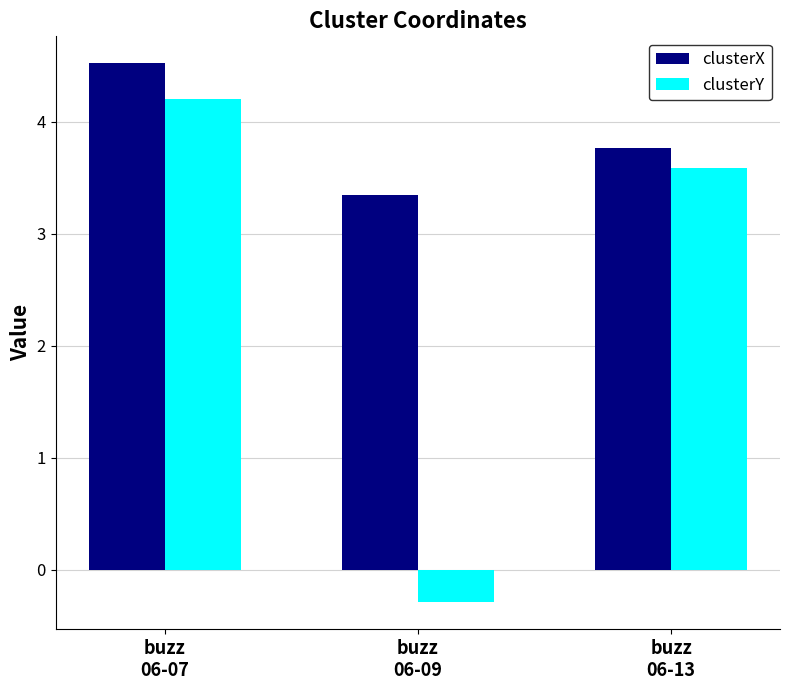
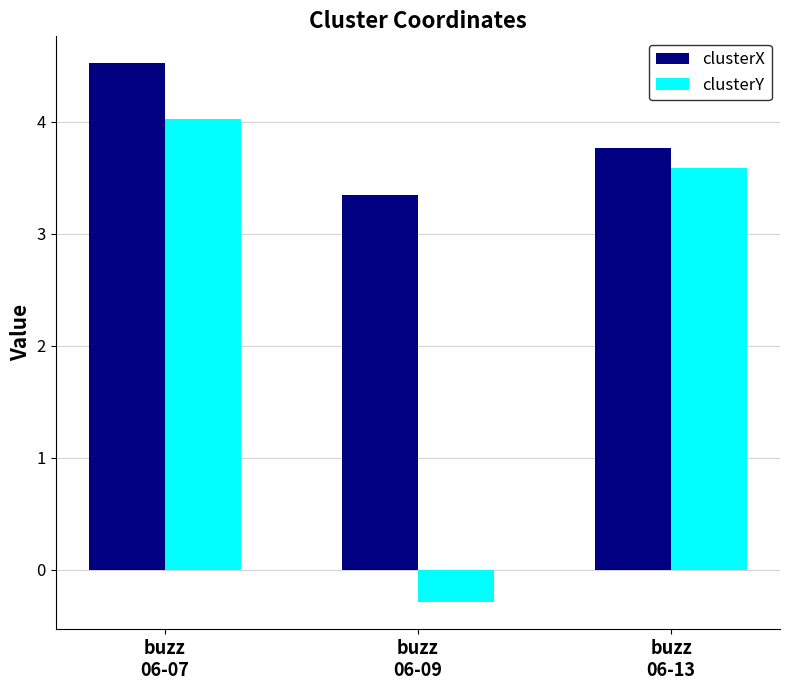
clusterY, buzz 06-07: 4.20 -> 4.03
